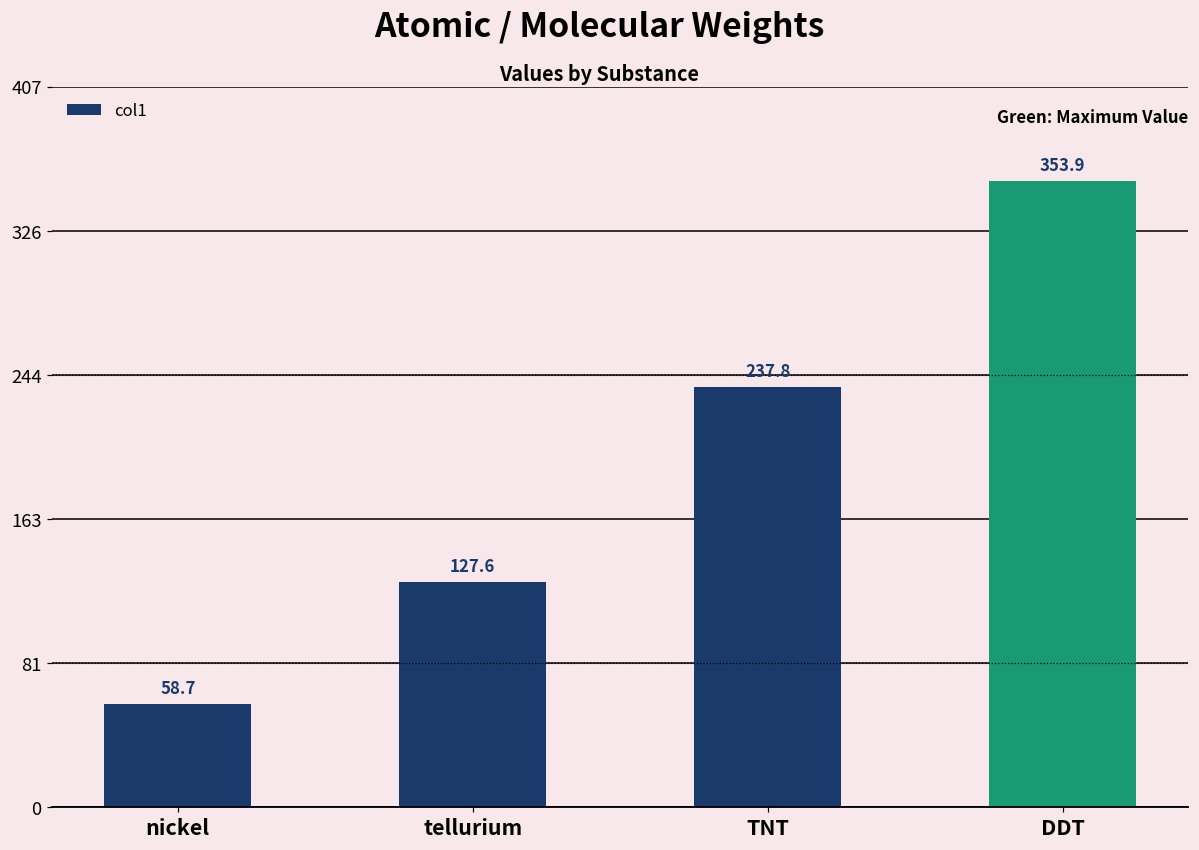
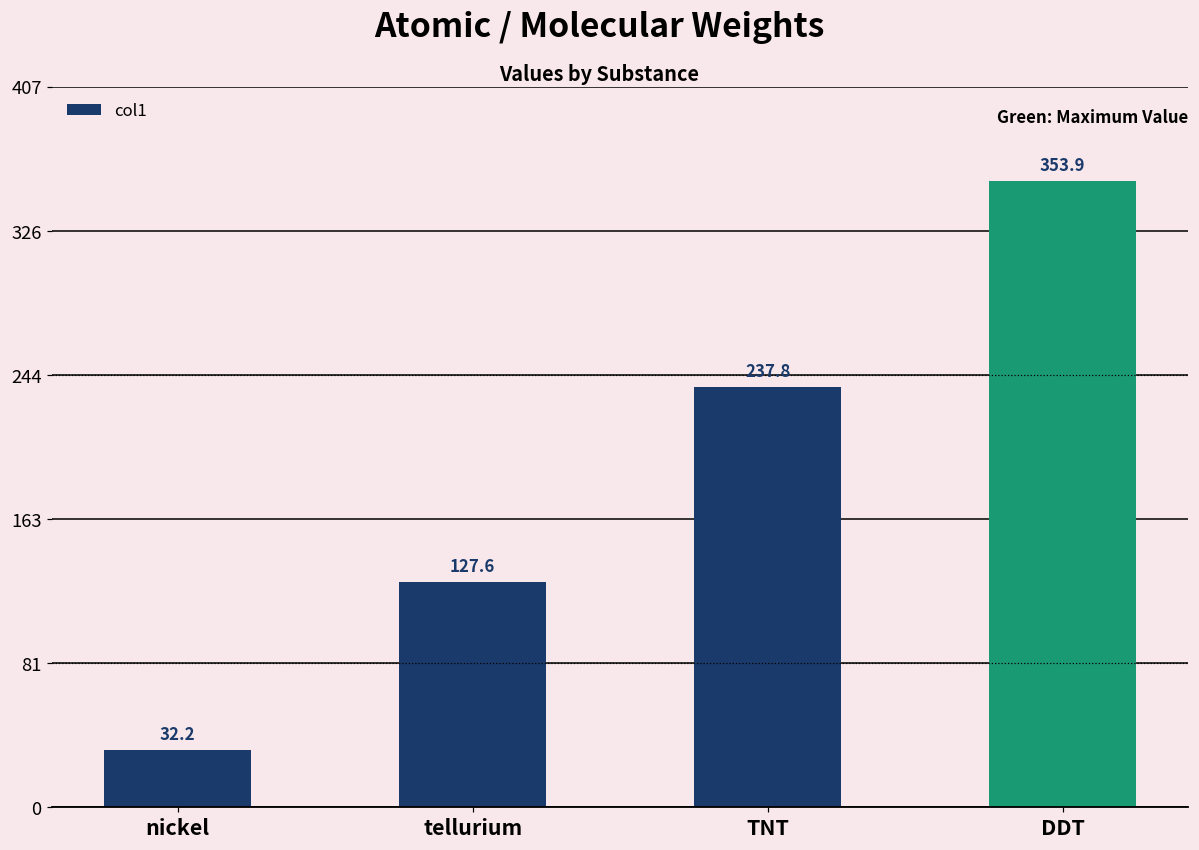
nickel: 58.7 -> 32.2
